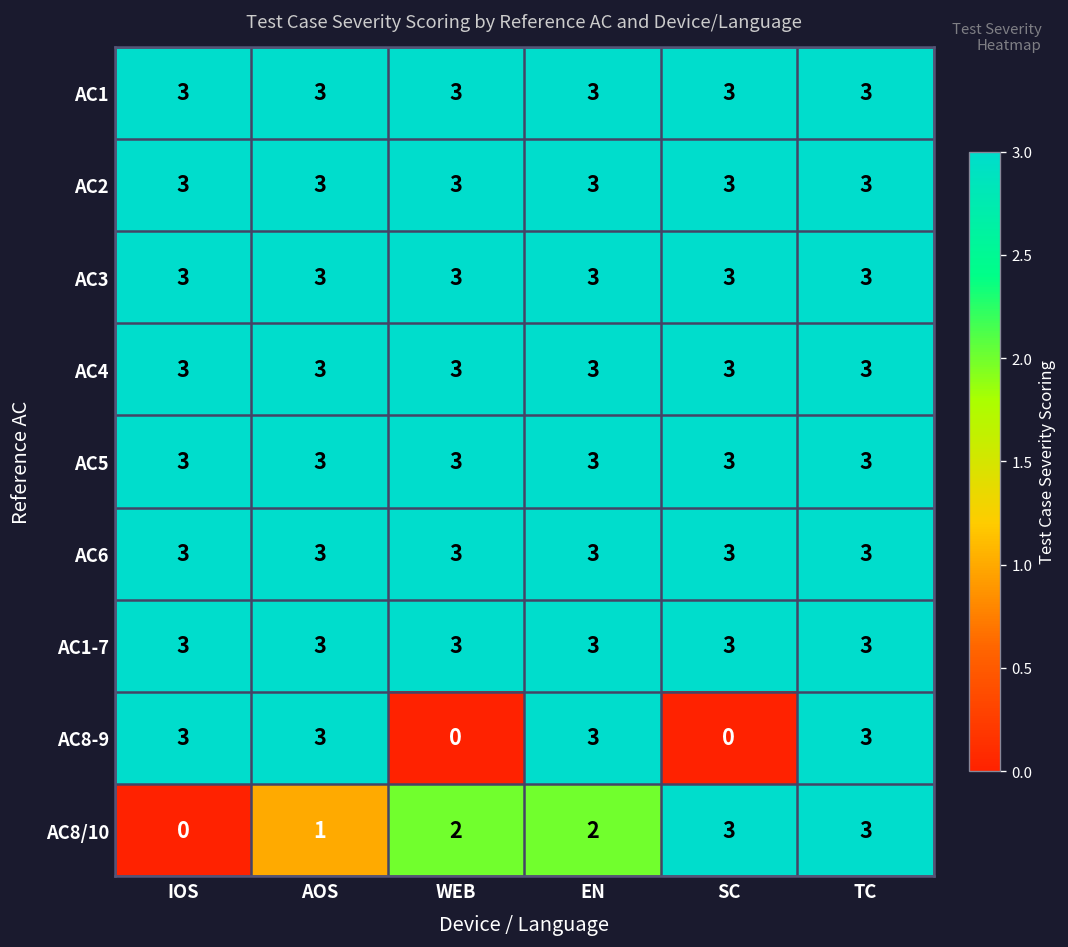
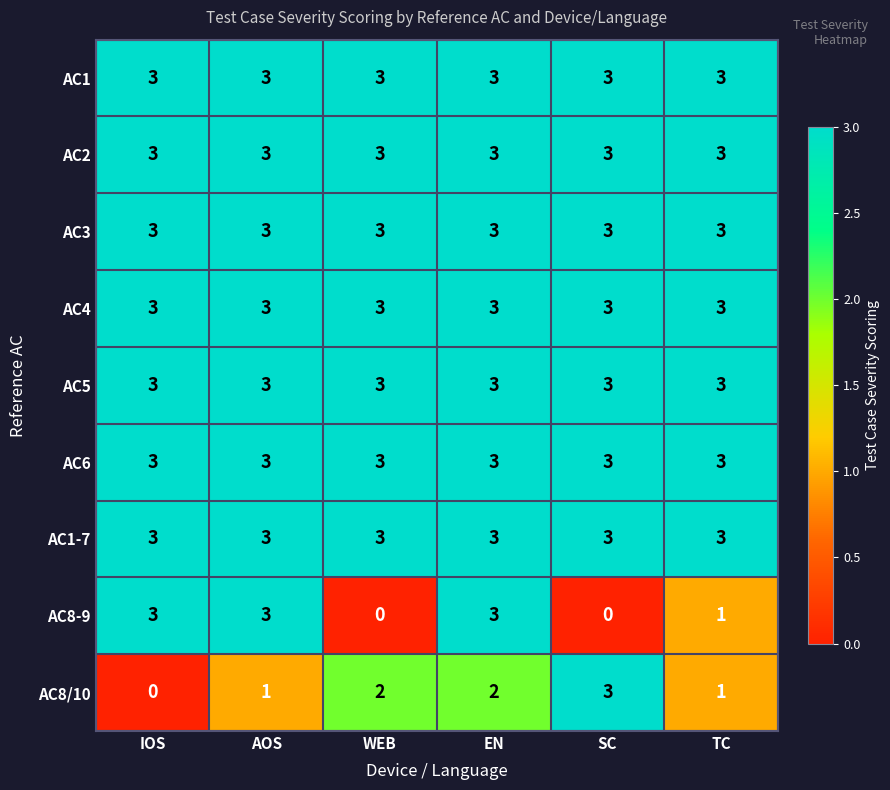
AC8-9, TC: 3 -> 1
AC8/10, TC: 3 -> 1
